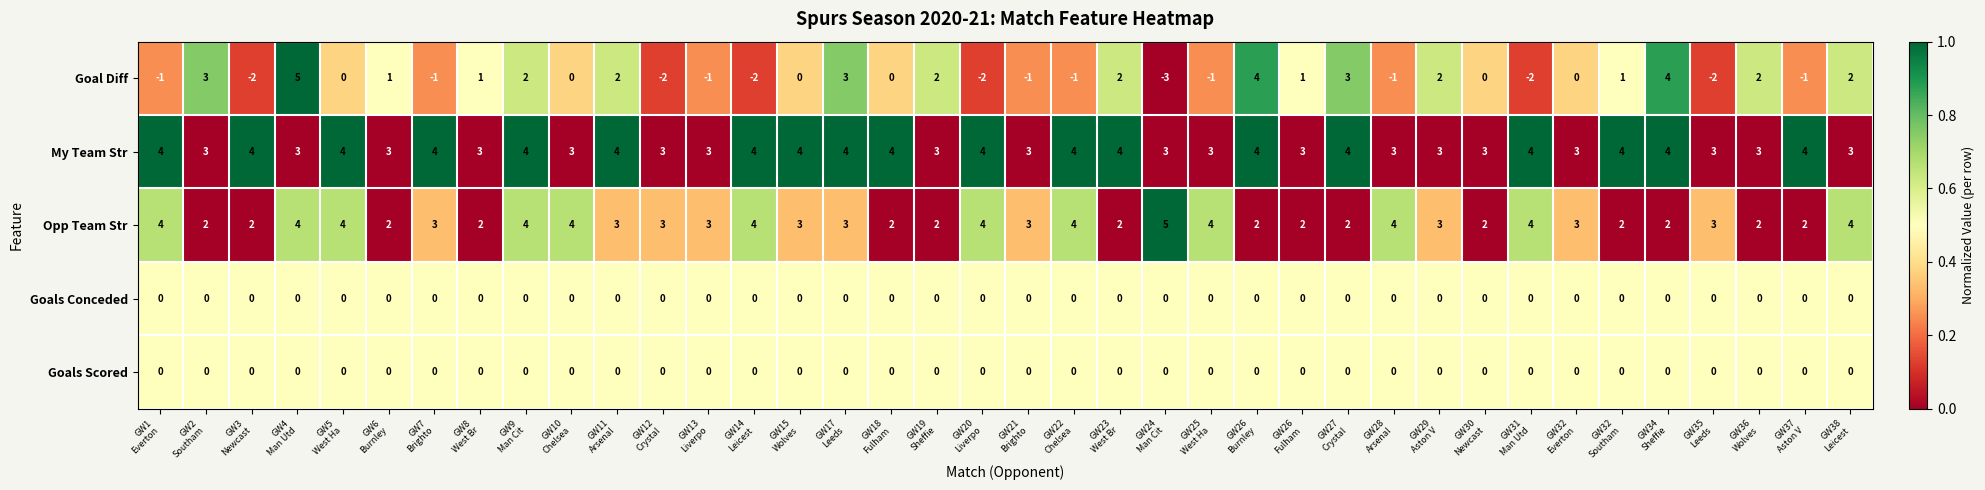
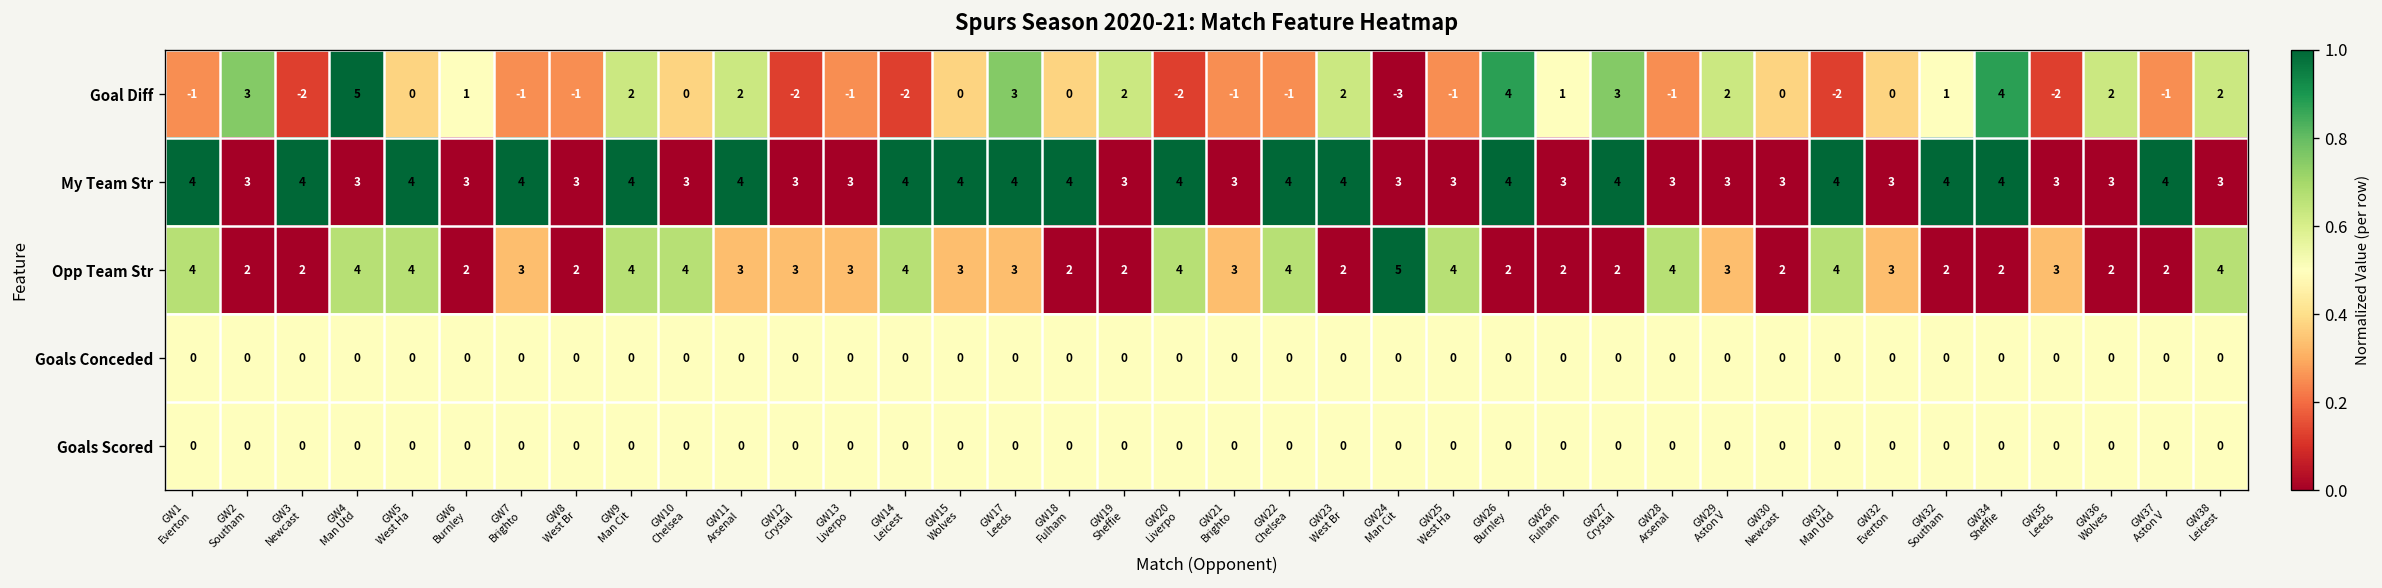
Goal Diff, GW8 West Br: 1 -> -1
